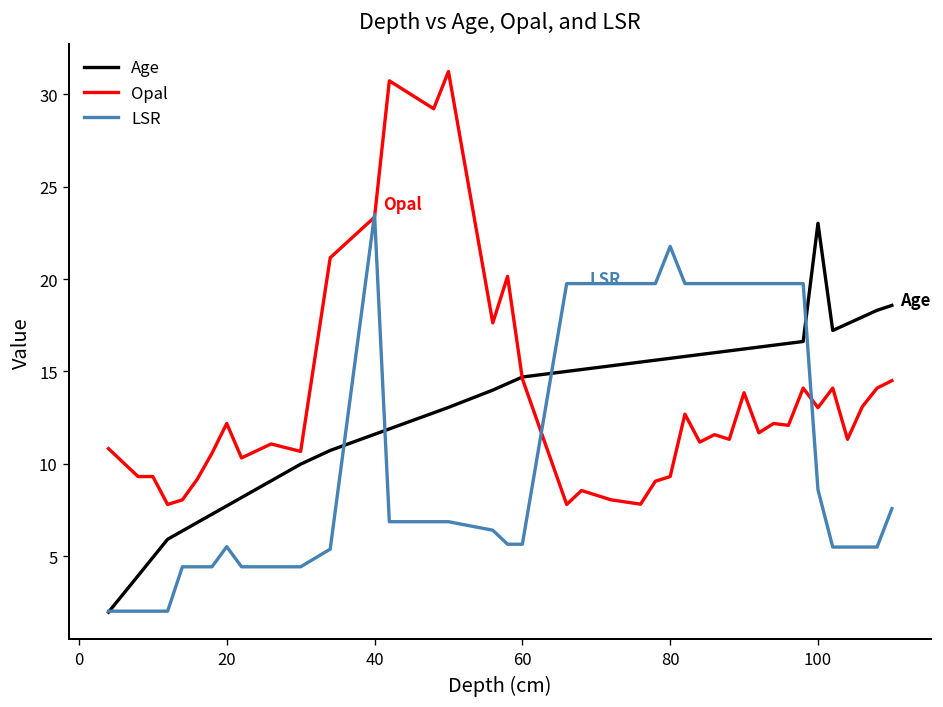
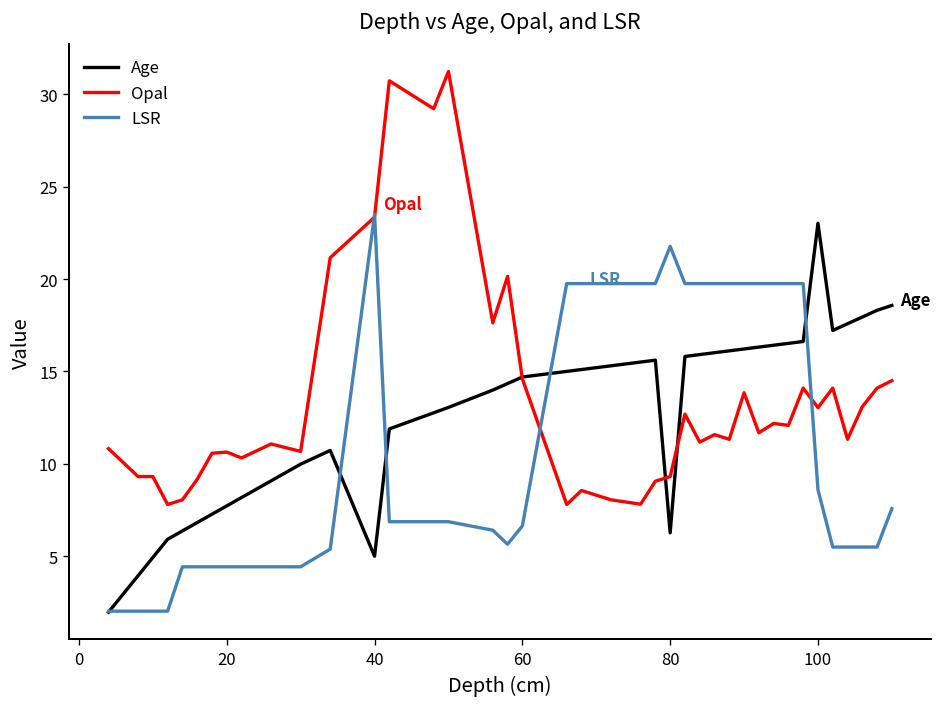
Opal, 20: 12.2 -> 10.6
LSR, 20: 5.5 -> 4.4
Age, 40: 11.6 -> 5.0
LSR, 60: 5.7 -> 6.6
Age, 80: 15.7 -> 6.3
